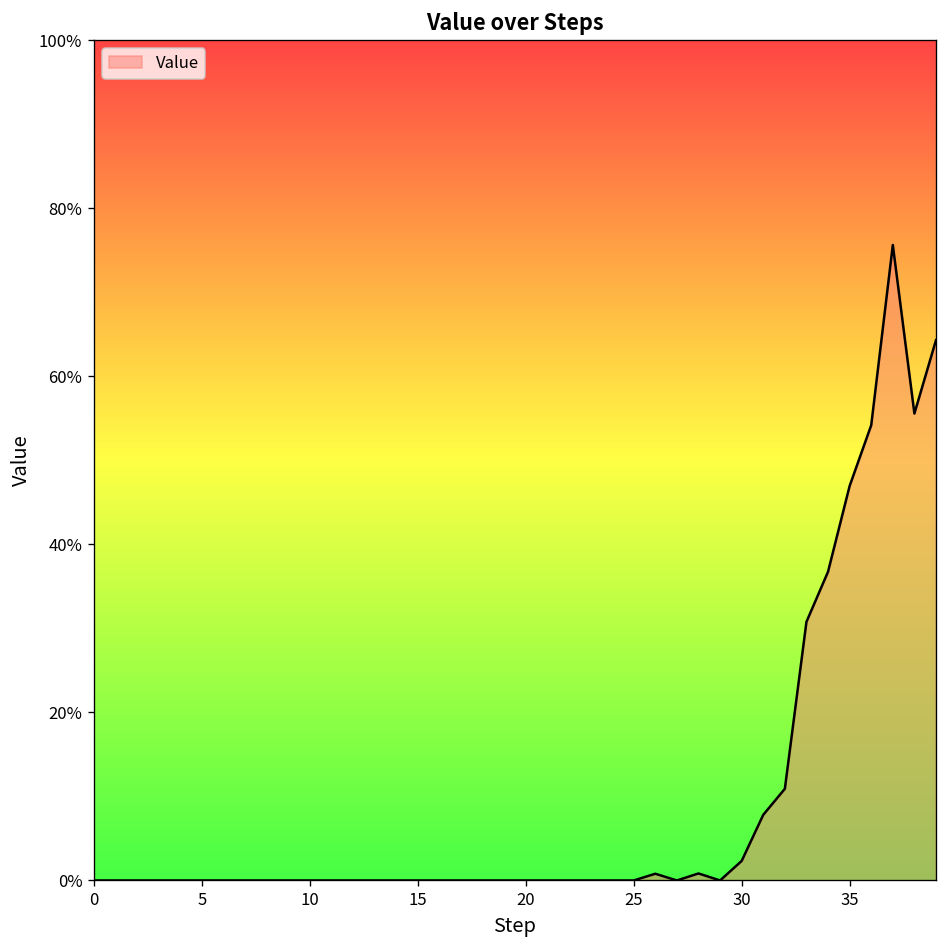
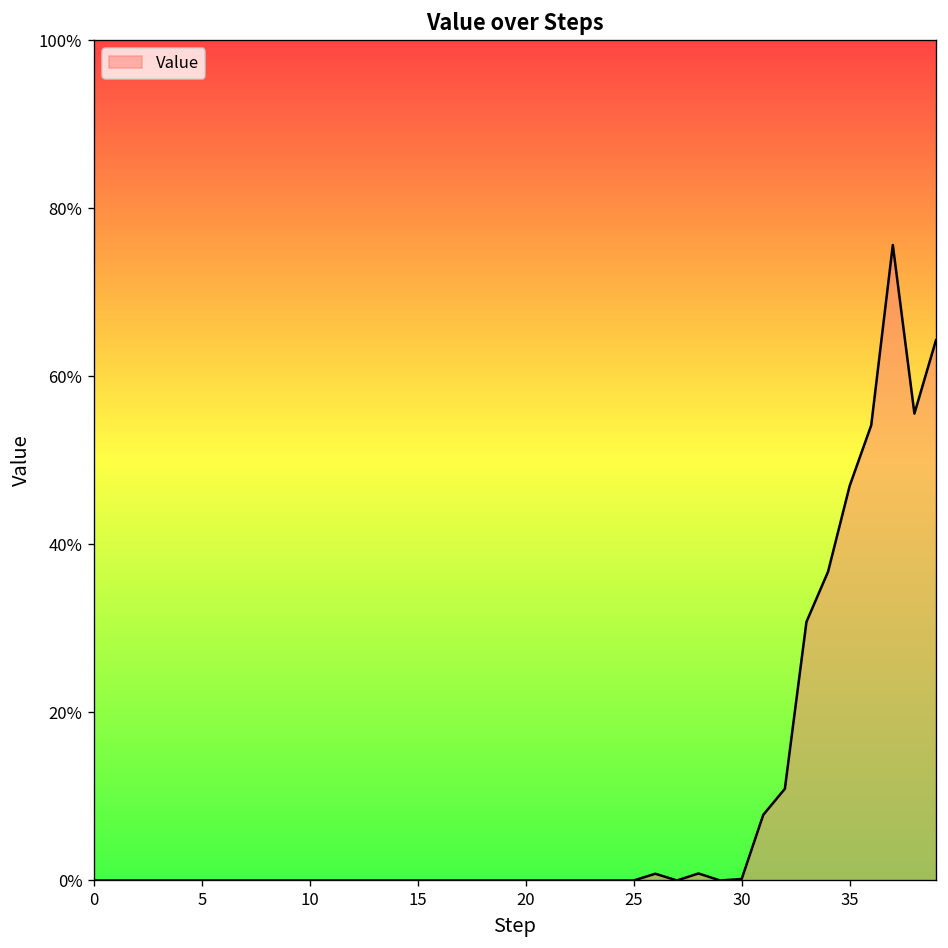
30: 2% -> 0%
